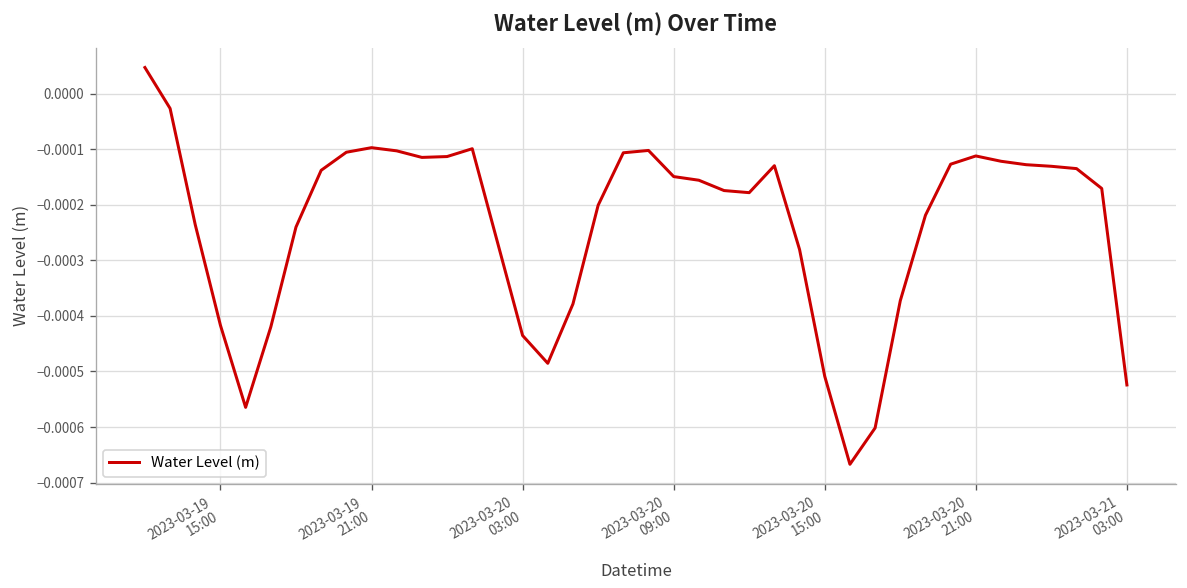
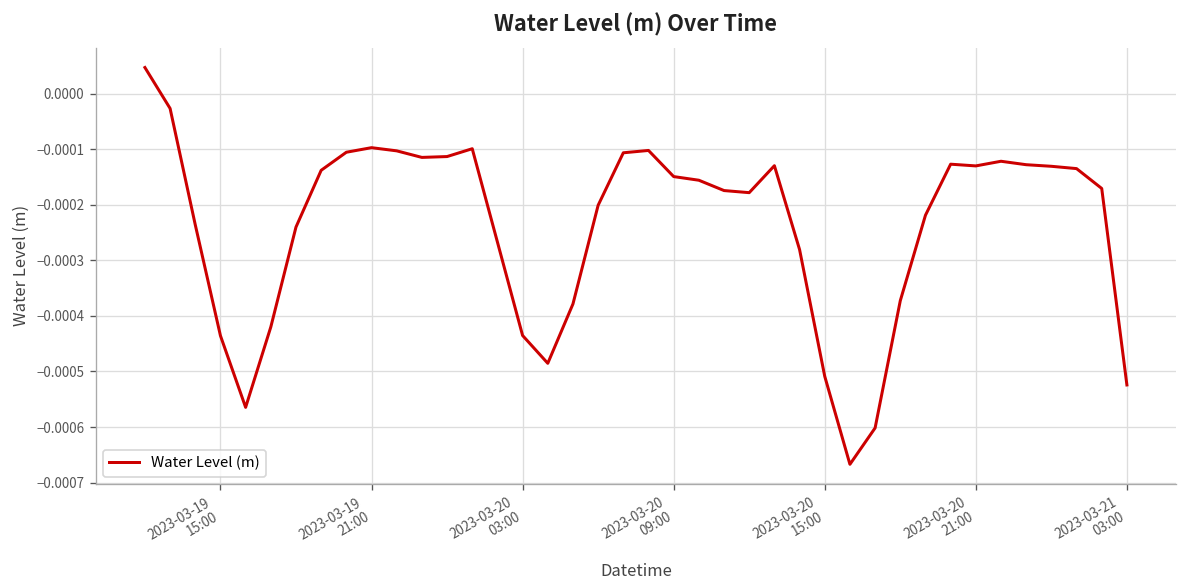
2023-03-19 15:00: -0.00042 -> -0.00044
2023-03-20 21:00: -0.00011 -> -0.00013
